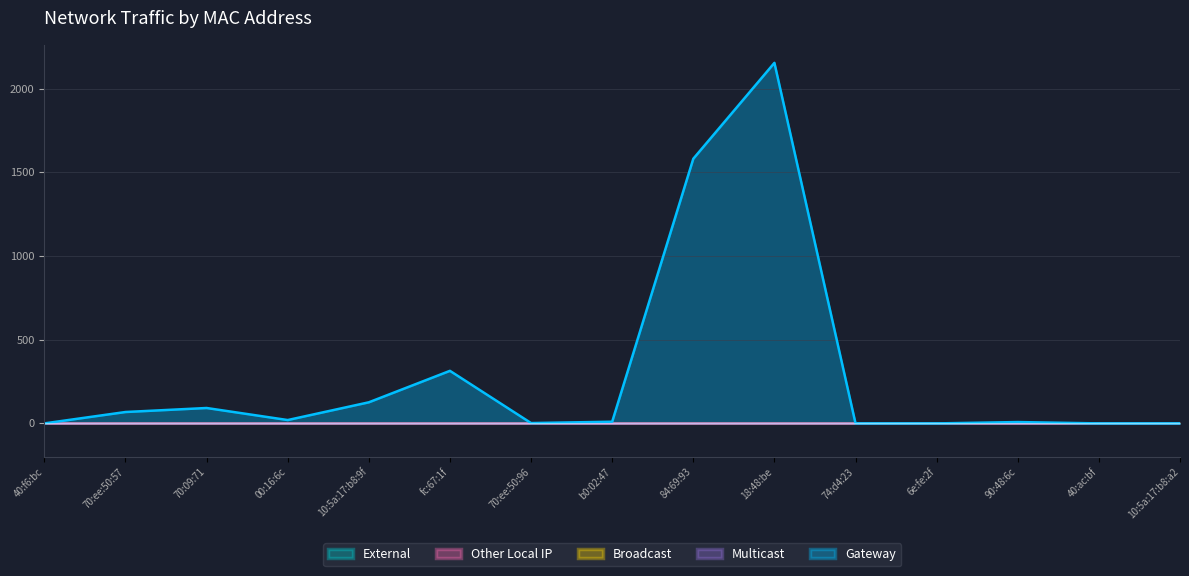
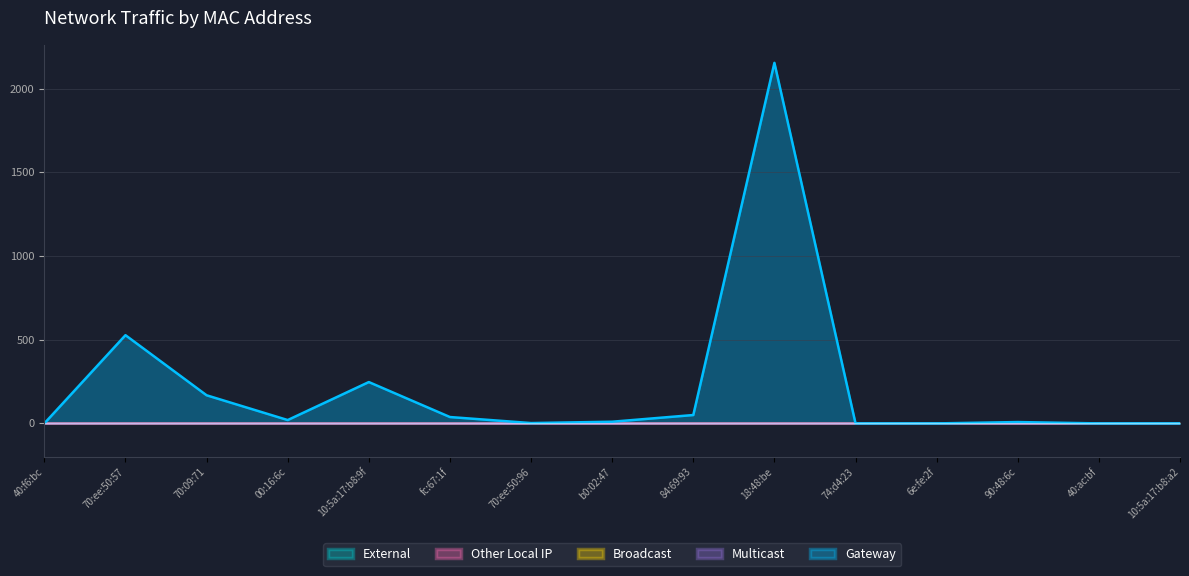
Gateway, 70:ee:50:57: 70 -> 530
Gateway, 70:09:71: 90 -> 170
Gateway, 10:5a:17:b8:9f: 130 -> 250
Gateway, fc:67:1f: 310 -> 40
Gateway, 84:69:93: 1580 -> 50
